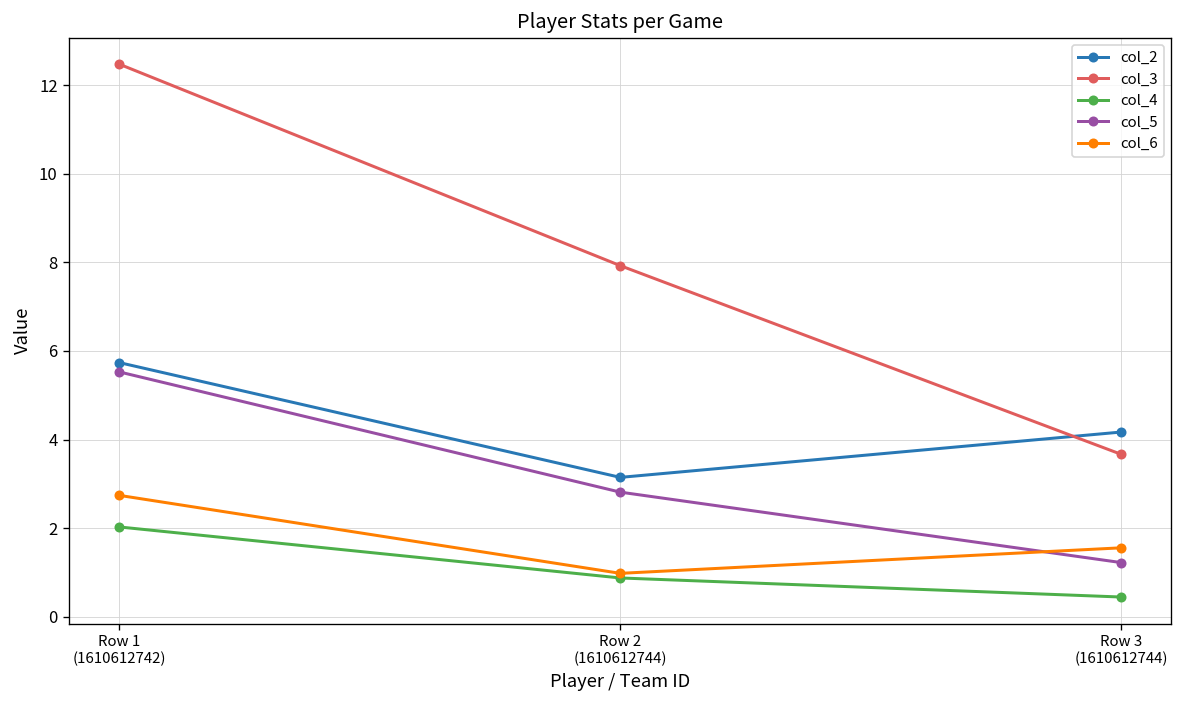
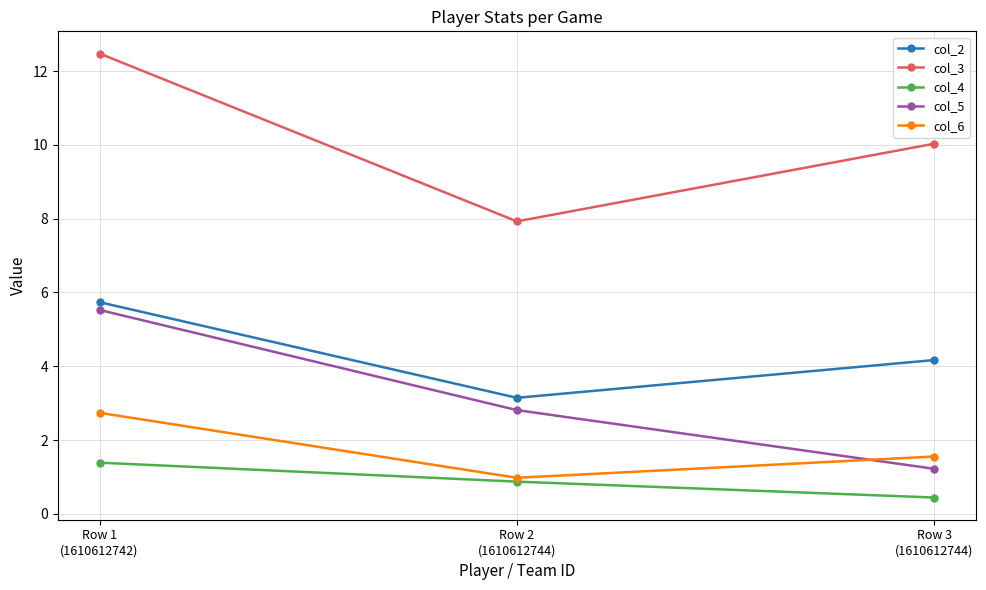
col_4, Row 1 (1610612742): 2.0 -> 1.4
col_3, Row 3 (1610612744): 3.7 -> 10.0
